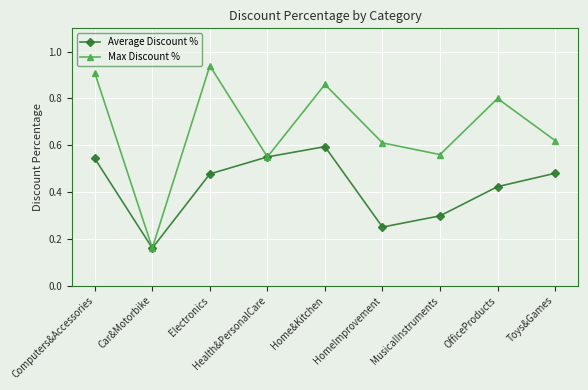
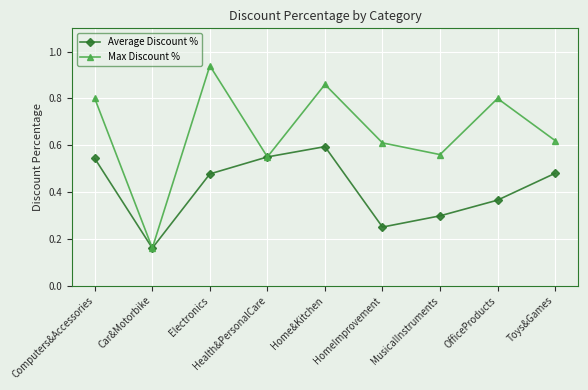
Max Discount %, Computers&Accessories: 0.91 -> 0.80
Average Discount %, OfficeProducts: 0.42 -> 0.37
